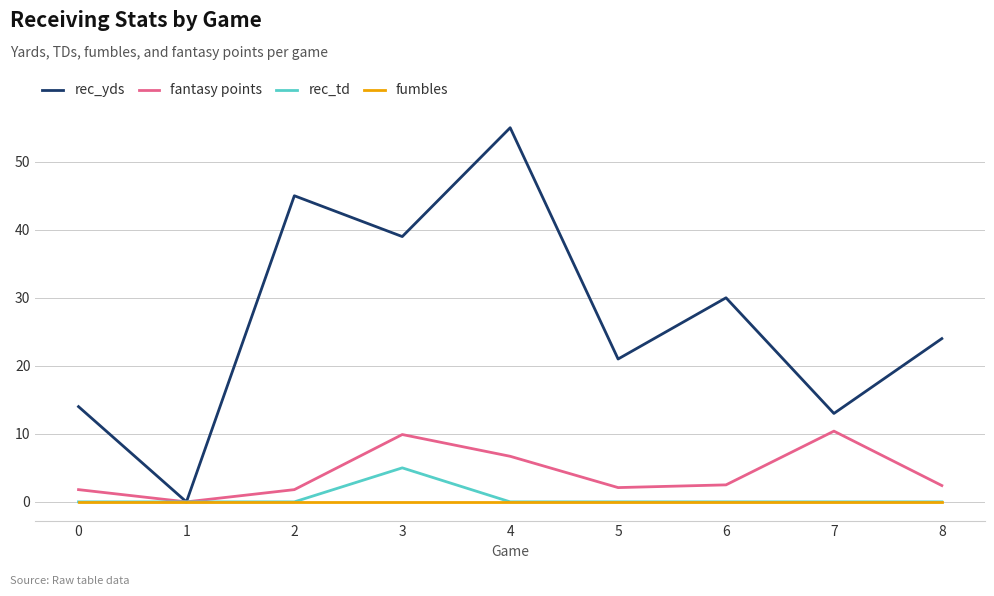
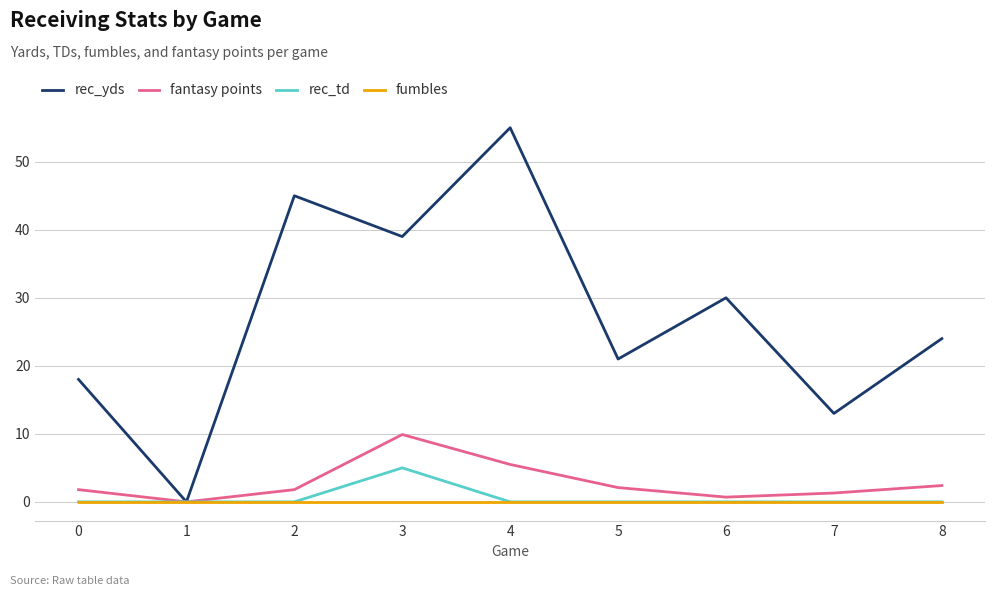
rec_yds, 0: 14 -> 18
fantasy points, 4: 7 -> 6
fantasy points, 6: 3 -> 1
fantasy points, 7: 10 -> 1
